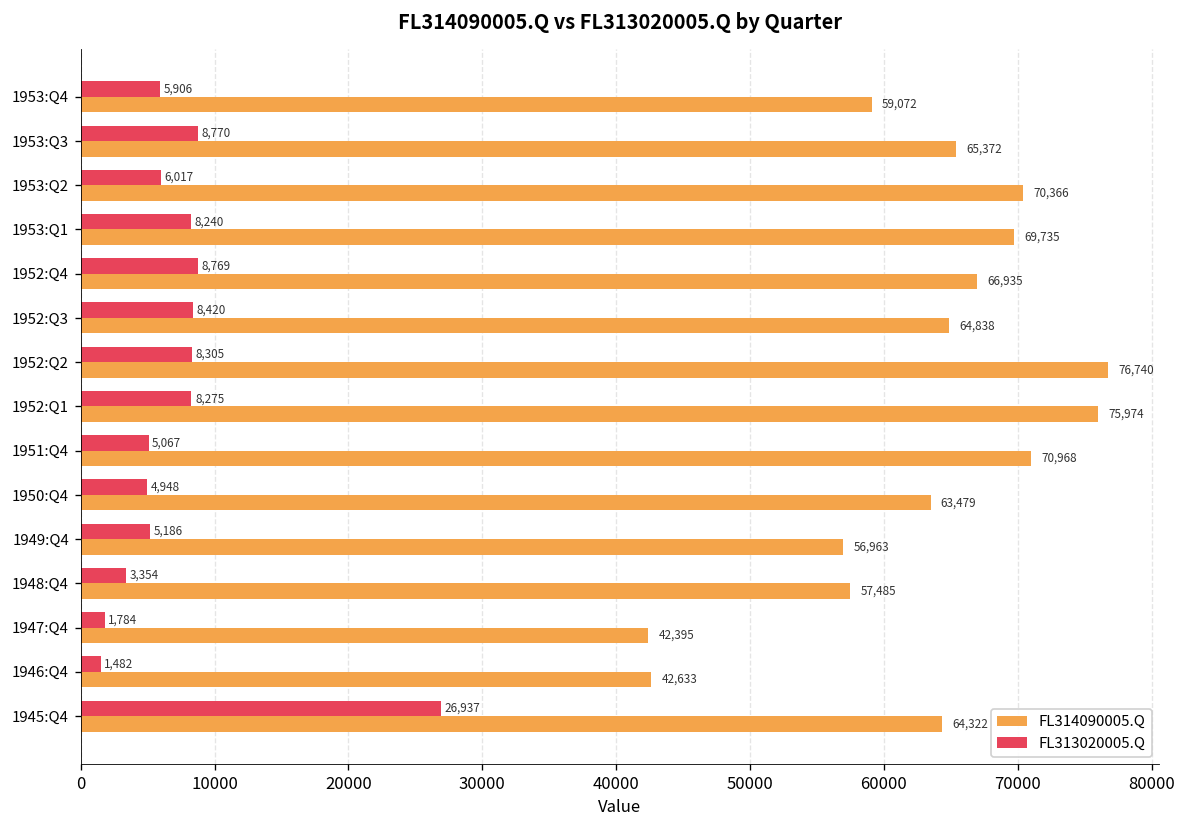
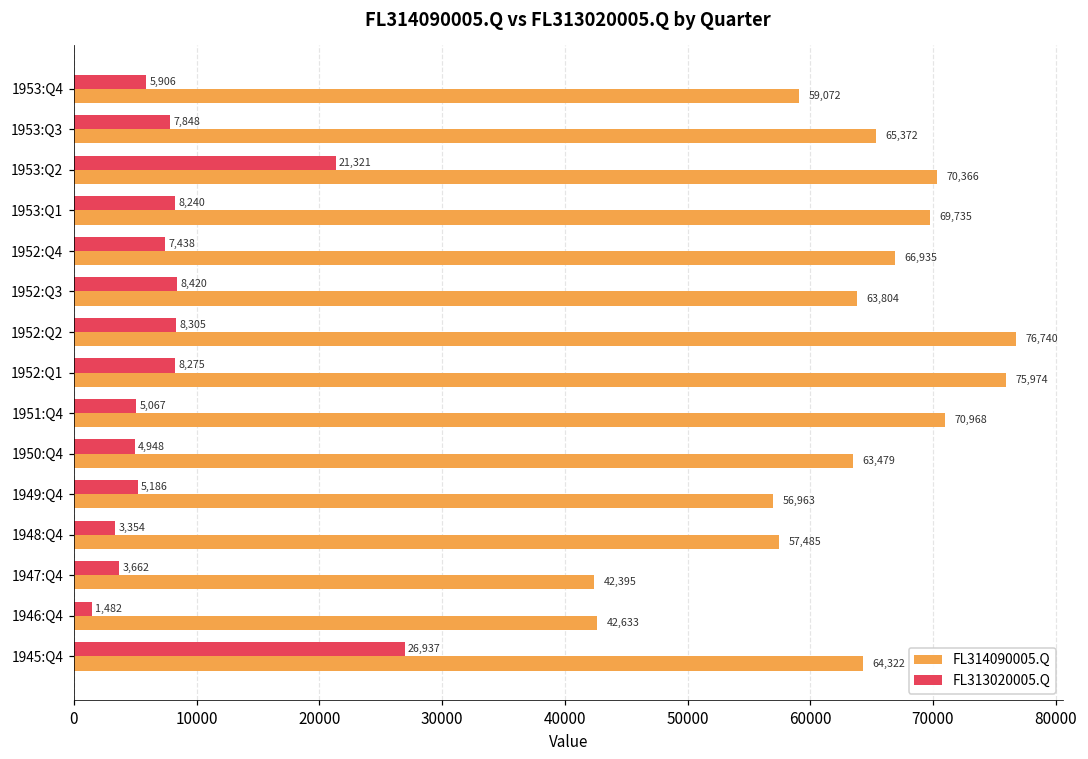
FL313020005.Q, 1953:Q3: 8,770 -> 7,848
FL313020005.Q, 1953:Q2: 6,017 -> 21,321
FL313020005.Q, 1952:Q4: 8,769 -> 7,438
FL314090005.Q, 1952:Q3: 64,838 -> 63,804
FL313020005.Q, 1947:Q4: 1,784 -> 3,662
